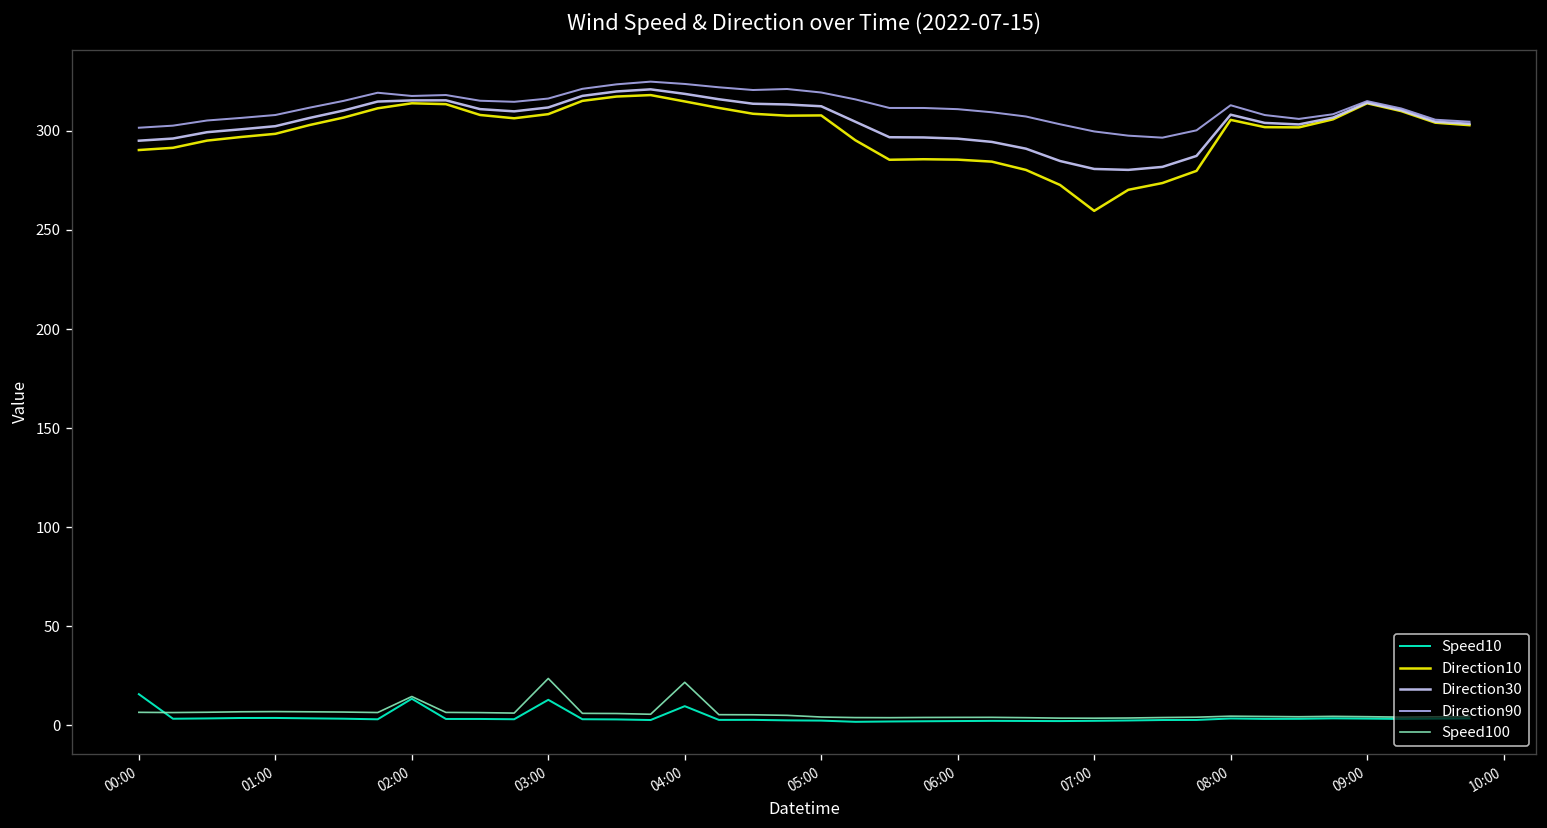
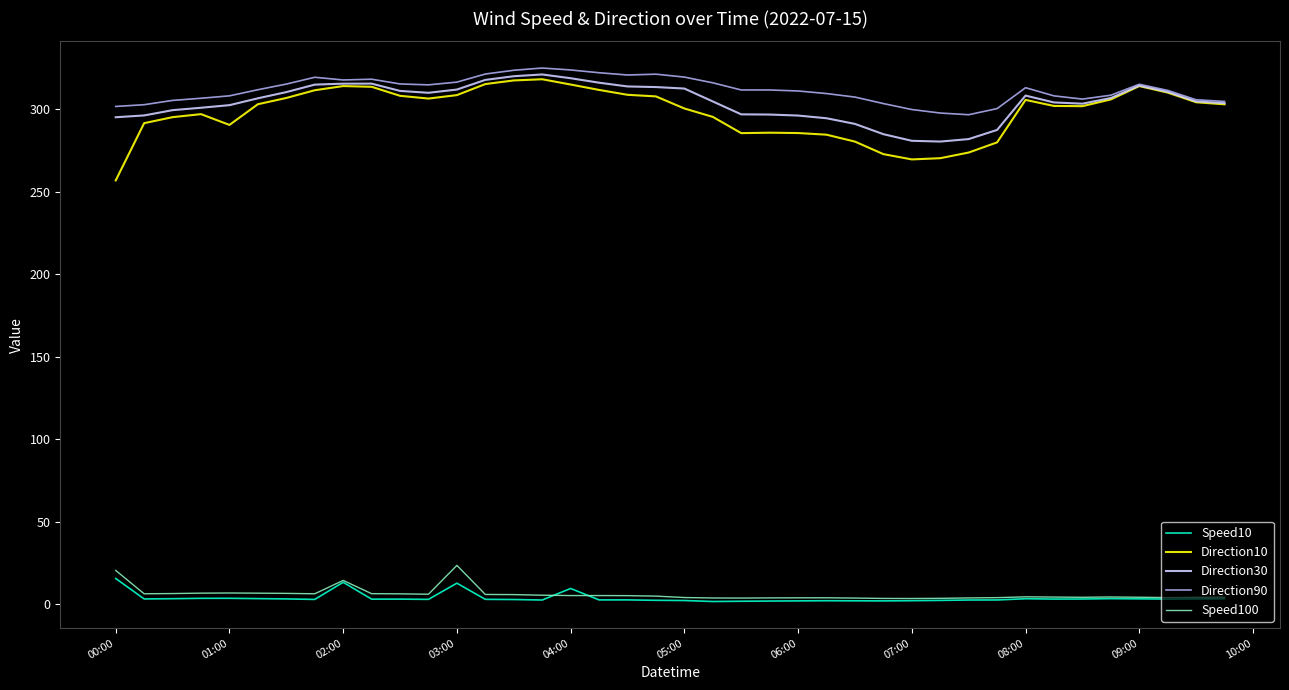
Direction10, 00:00: 290 -> 257
Speed100, 00:00: 7 -> 21
Direction10, 01:00: 298 -> 290
Speed100, 04:00: 22 -> 5
Direction10, 05:00: 308 -> 300
Direction10, 07:00: 260 -> 269
